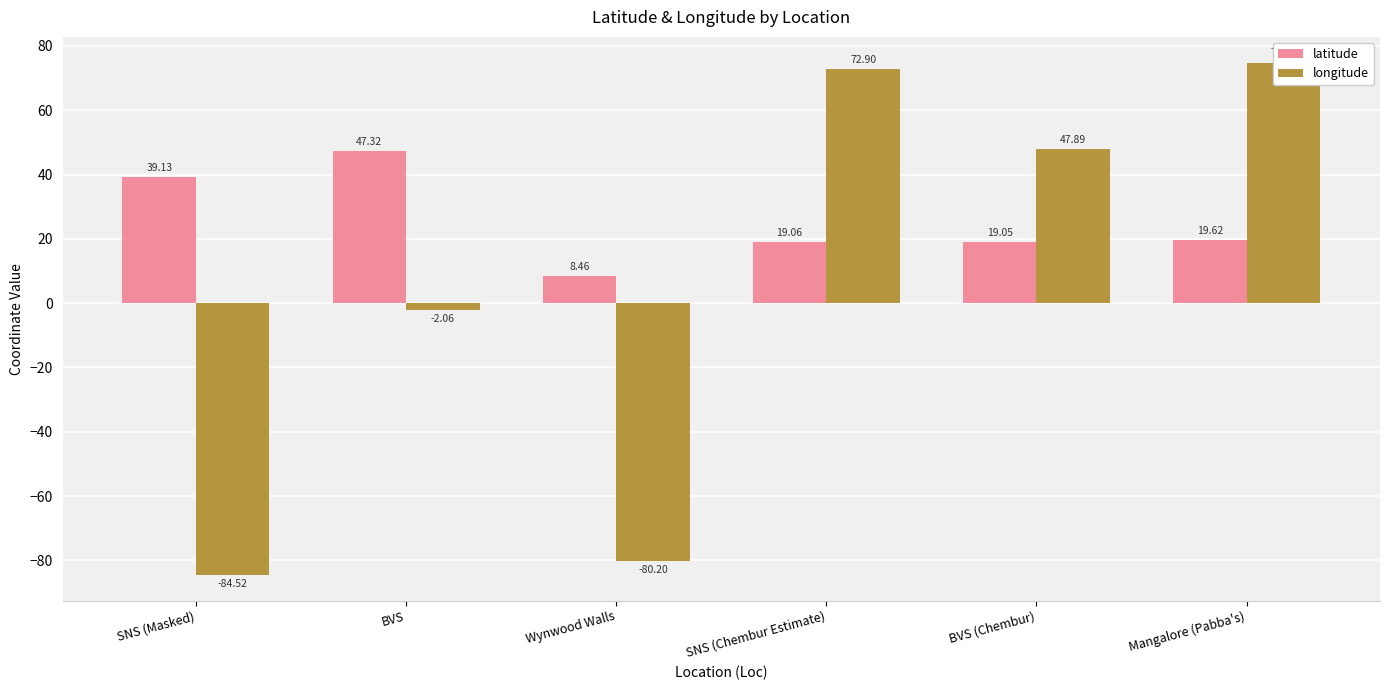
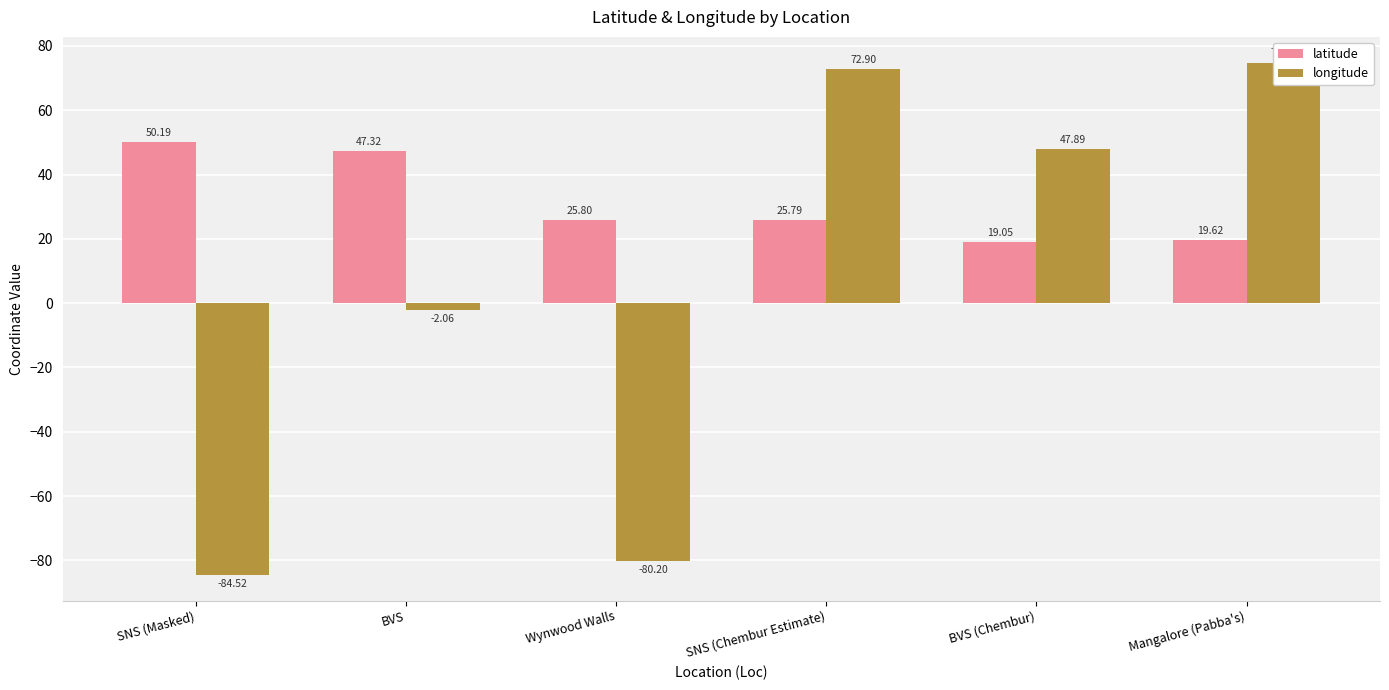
latitude, SNS (Masked): 39.13 -> 50.19
latitude, Wynwood Walls: 8.46 -> 25.80
latitude, SNS (Chembur Estimate): 19.06 -> 25.79
